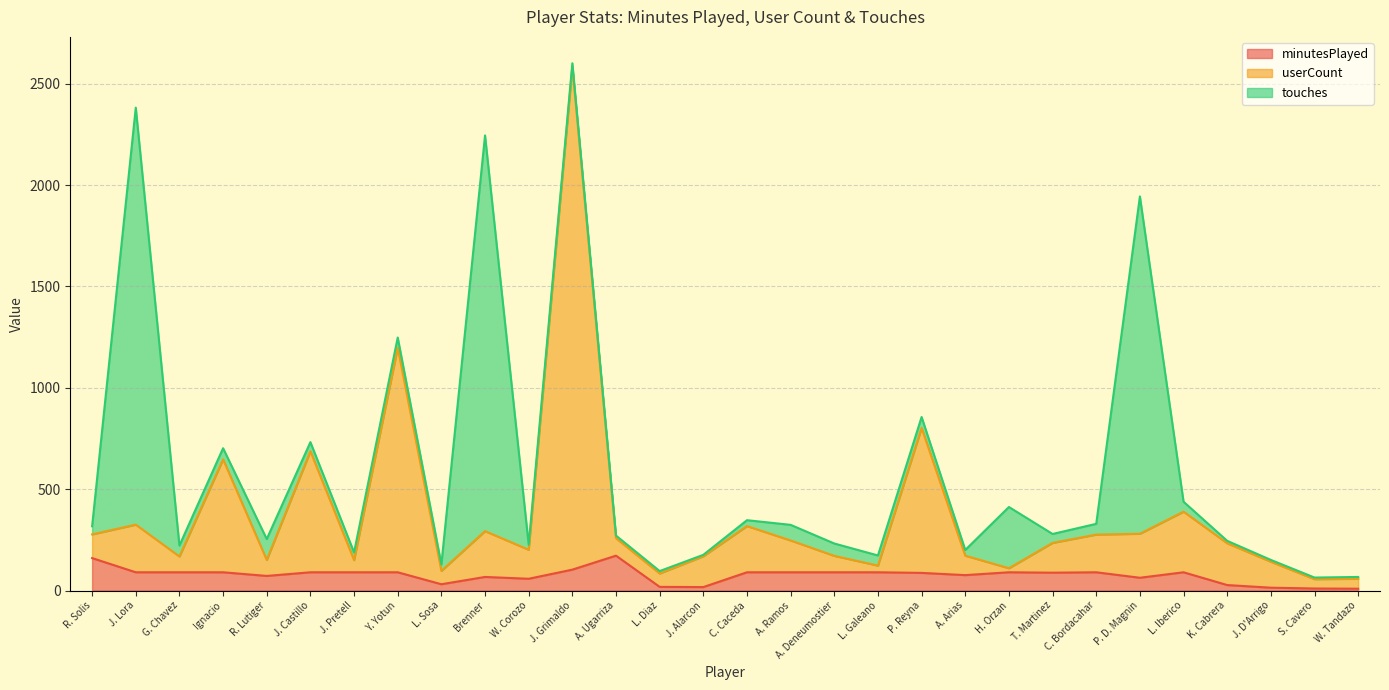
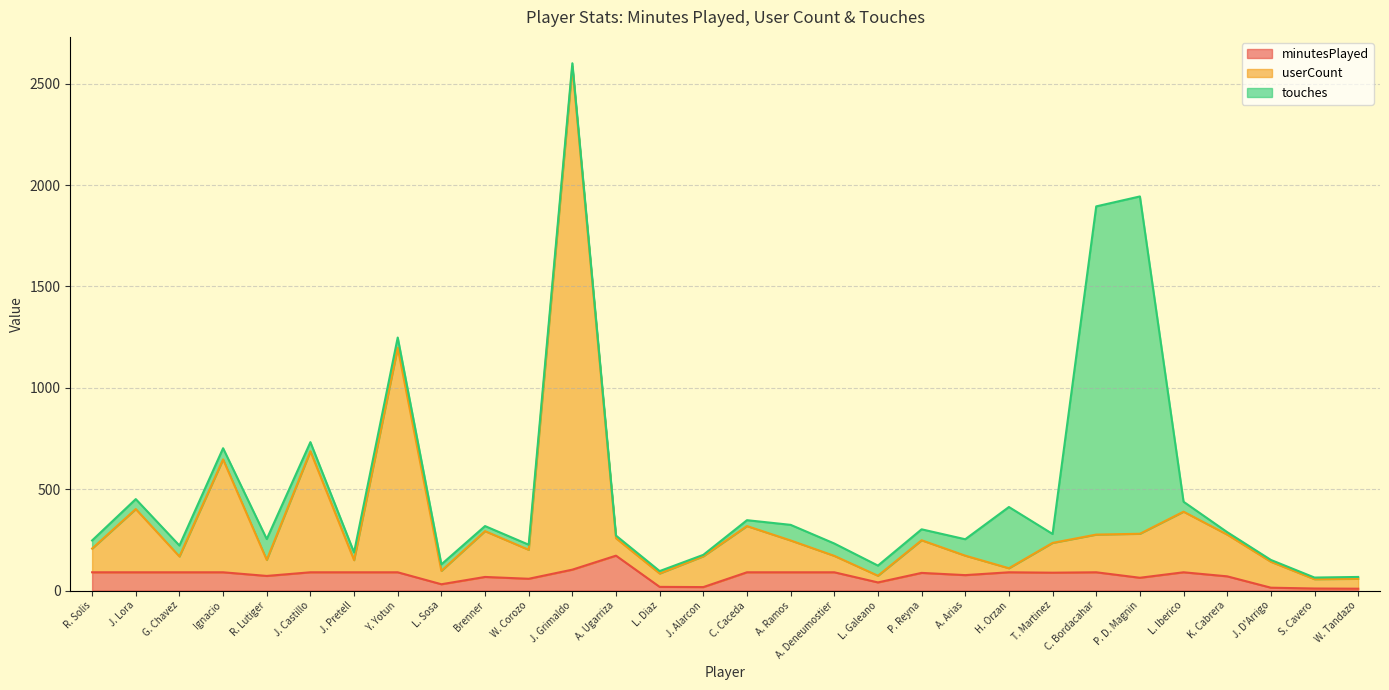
minutesPlayed, R. Solis: 160 -> 90
userCount, J. Lora: 240 -> 310
touches, J. Lora: 2060 -> 50
touches, Brenner: 1950 -> 30
minutesPlayed, L. Galeano: 90 -> 40
userCount, P. Reyna: 720 -> 160
touches, A. Arias: 30 -> 80
touches, C. Bordacahar: 50 -> 1620
minutesPlayed, K. Cabrera: 30 -> 70
